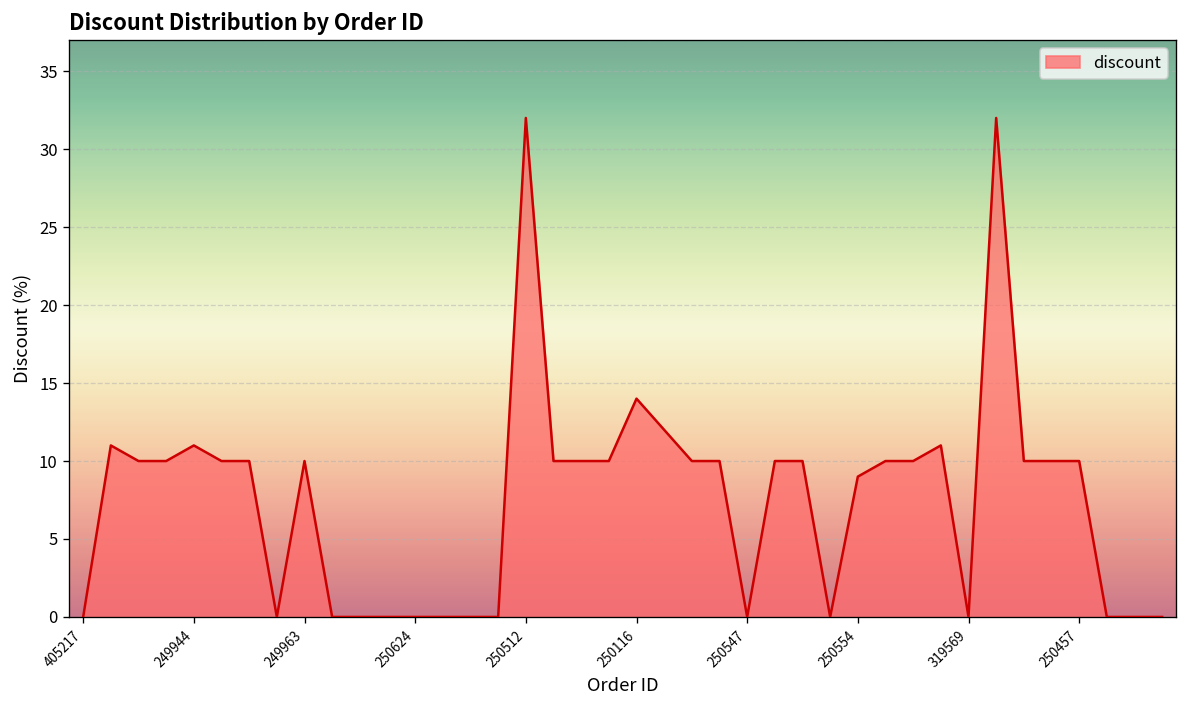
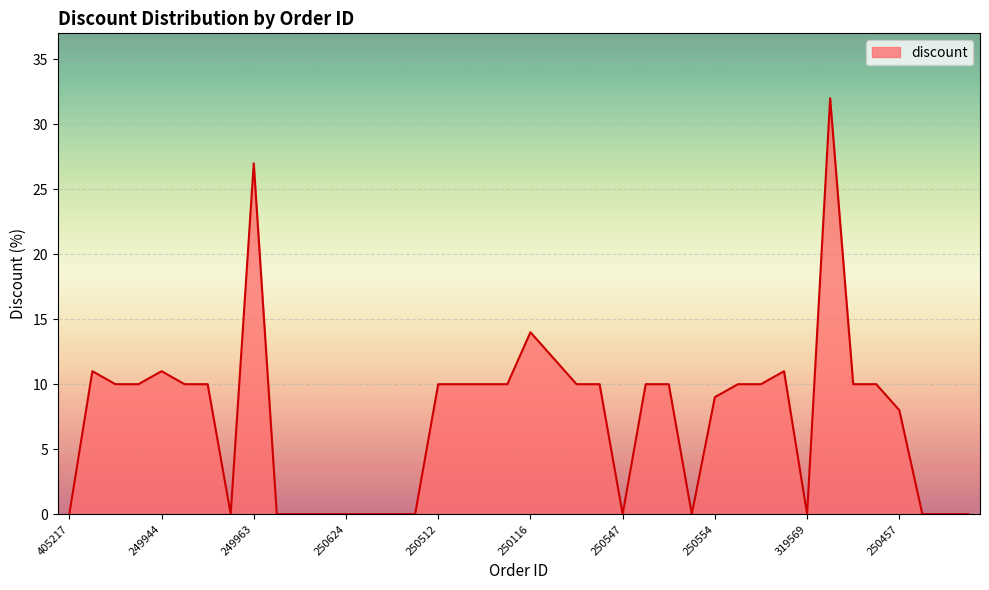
249963: 10 -> 27
250512: 32 -> 10
250457: 10 -> 8
